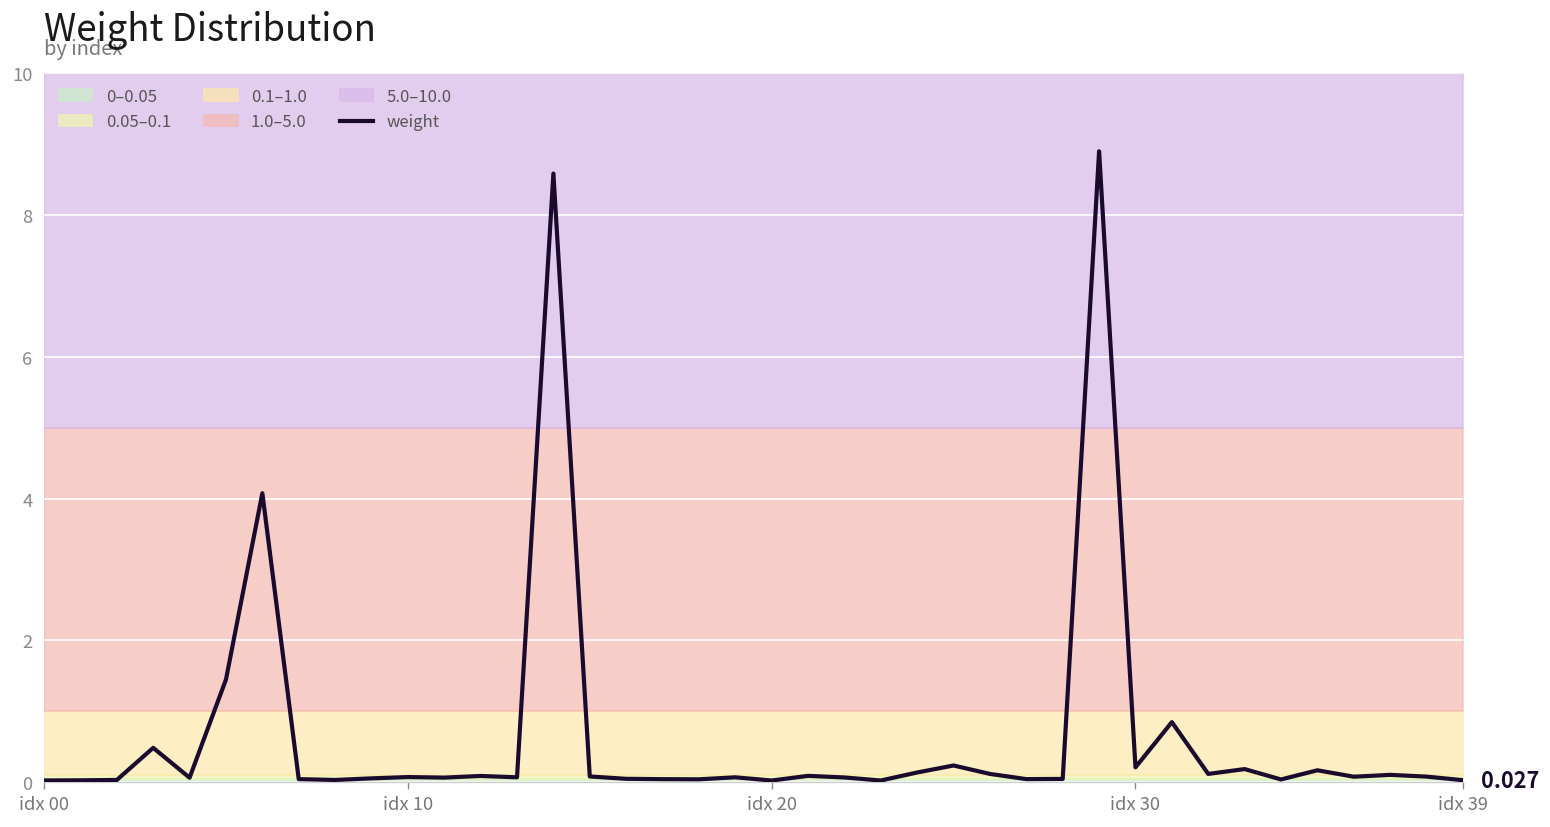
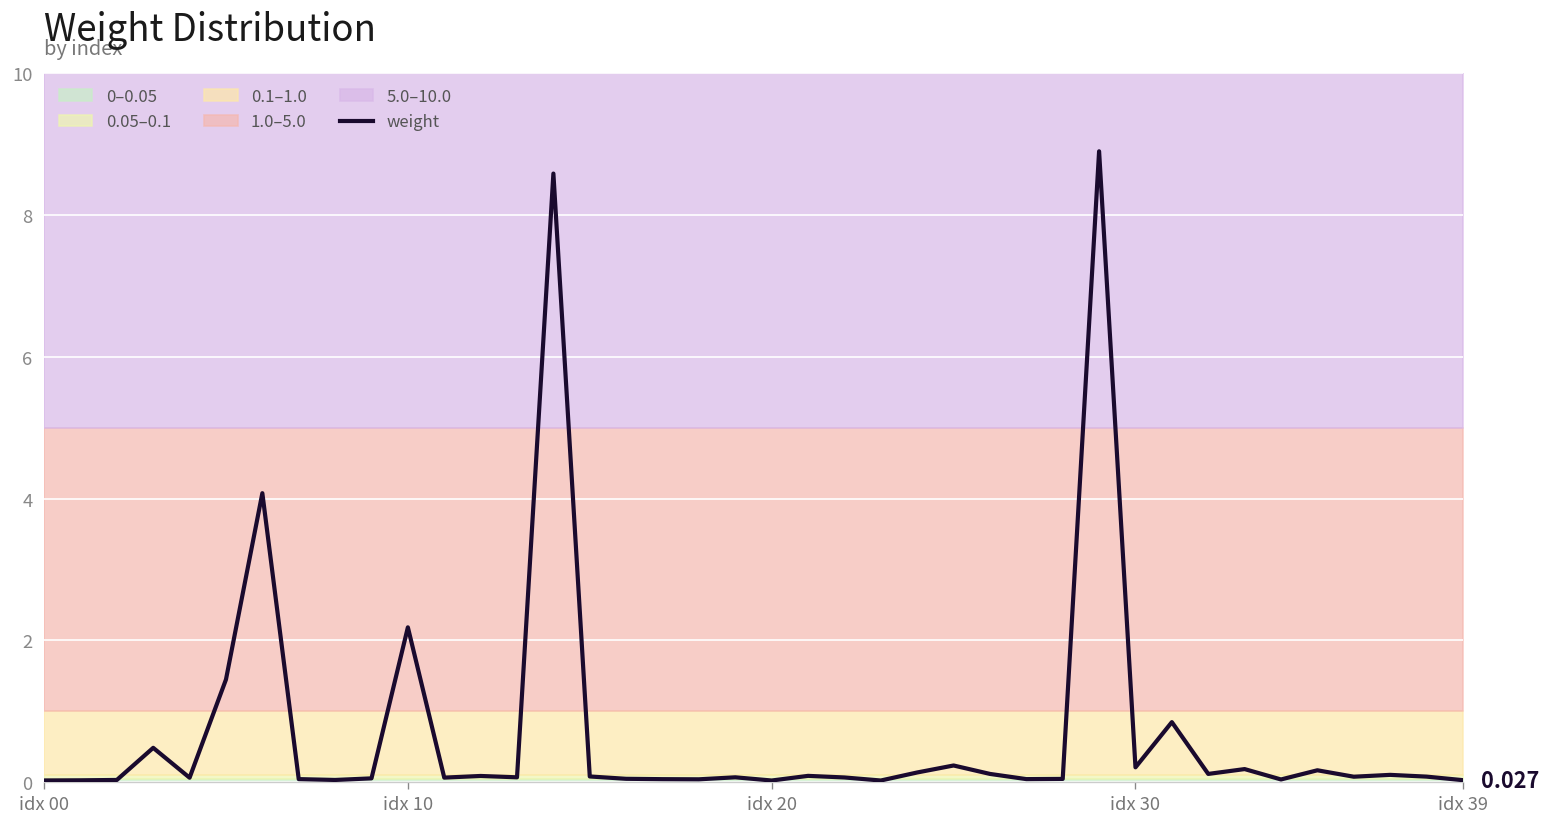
weight, idx 10: 0.1 -> 2.2
